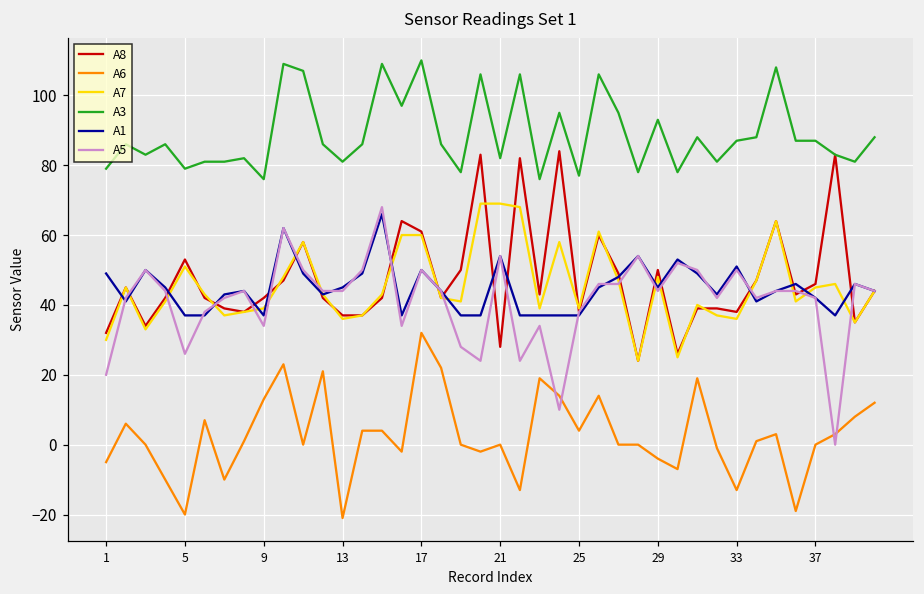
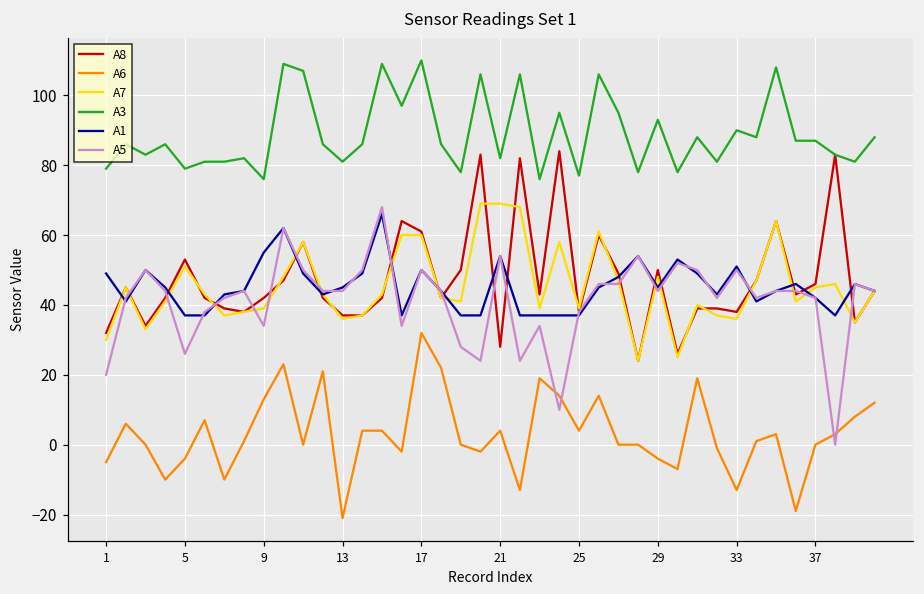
A6, 5: -20 -> -4
A1, 9: 37 -> 55
A6, 21: 0 -> 4
A3, 33: 87 -> 90
